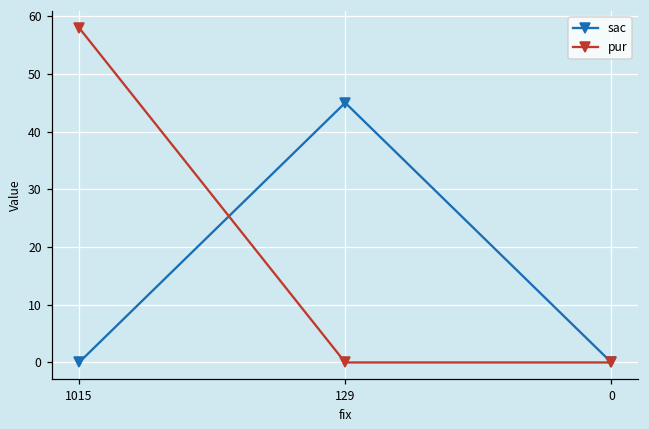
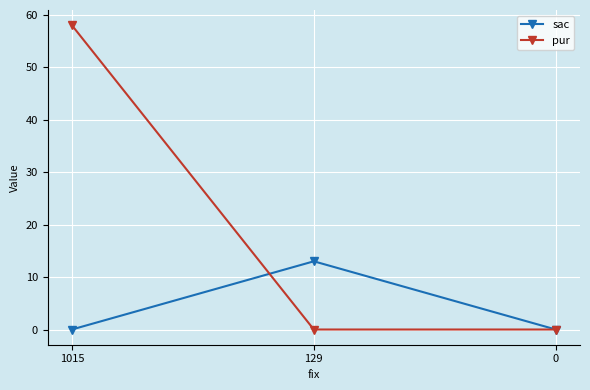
sac, 129: 45 -> 13
